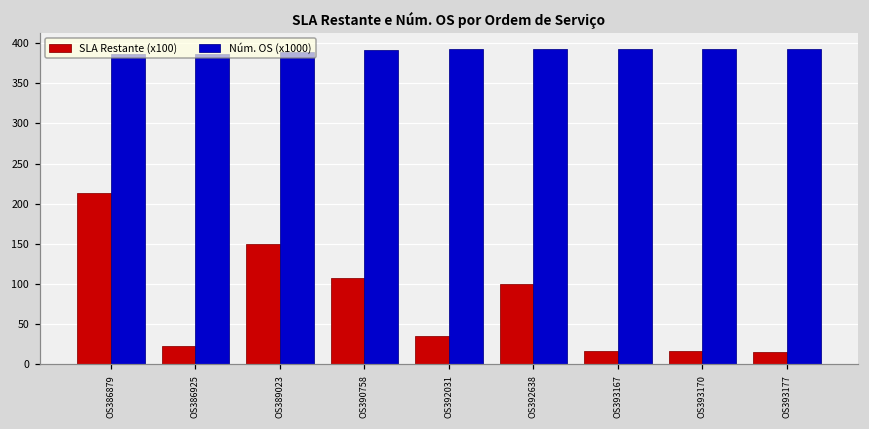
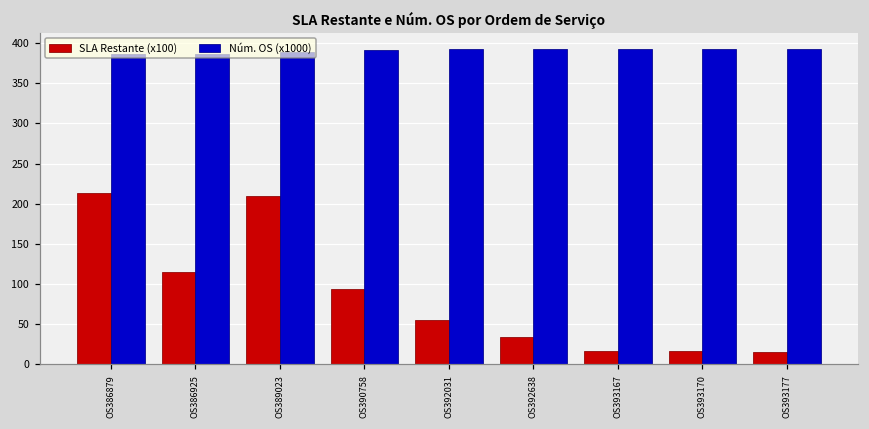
SLA Restante (x100), OS386925: 20 -> 110
SLA Restante (x100), OS389023: 150 -> 210
SLA Restante (x100), OS390758: 110 -> 90
SLA Restante (x100), OS392031: 30 -> 50
SLA Restante (x100), OS392638: 100 -> 30
